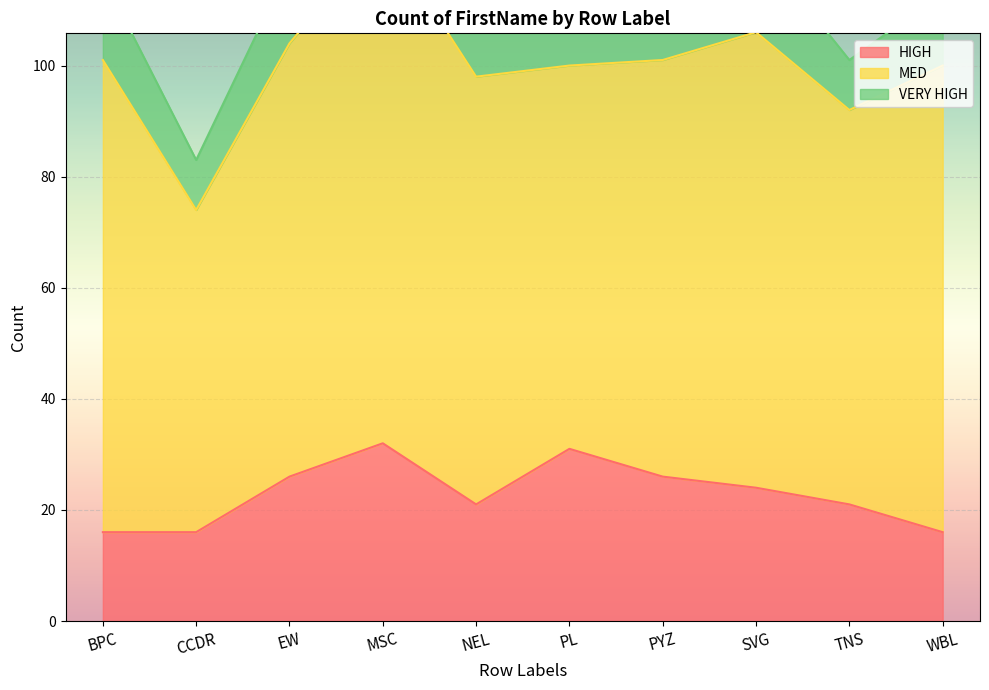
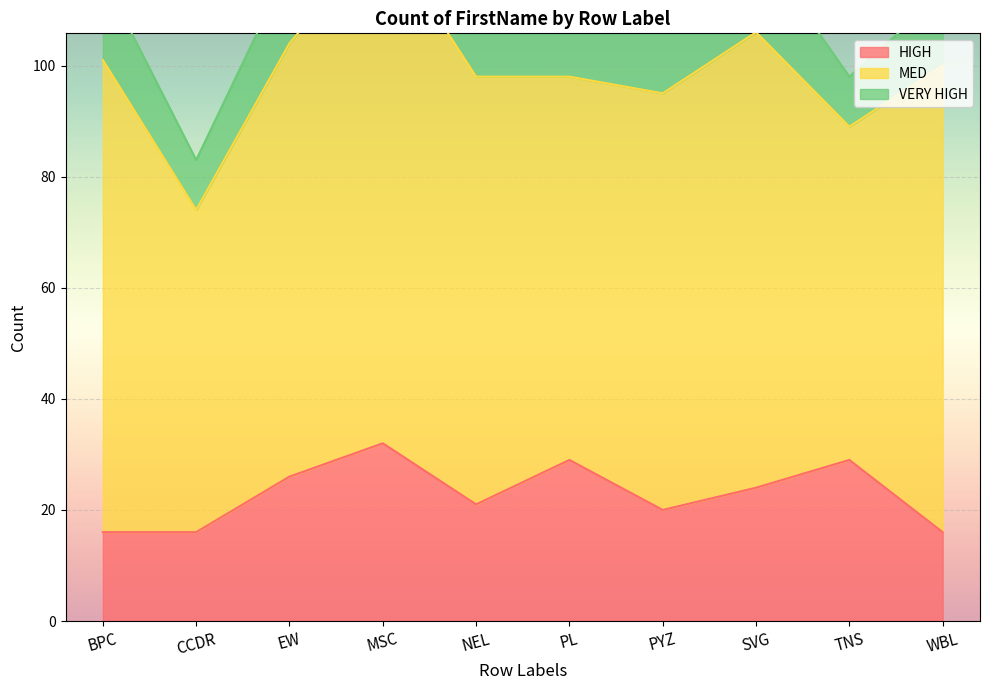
HIGH, PL: 31 -> 29
HIGH, PYZ: 26 -> 20
HIGH, TNS: 21 -> 29
MED, TNS: 71 -> 60
